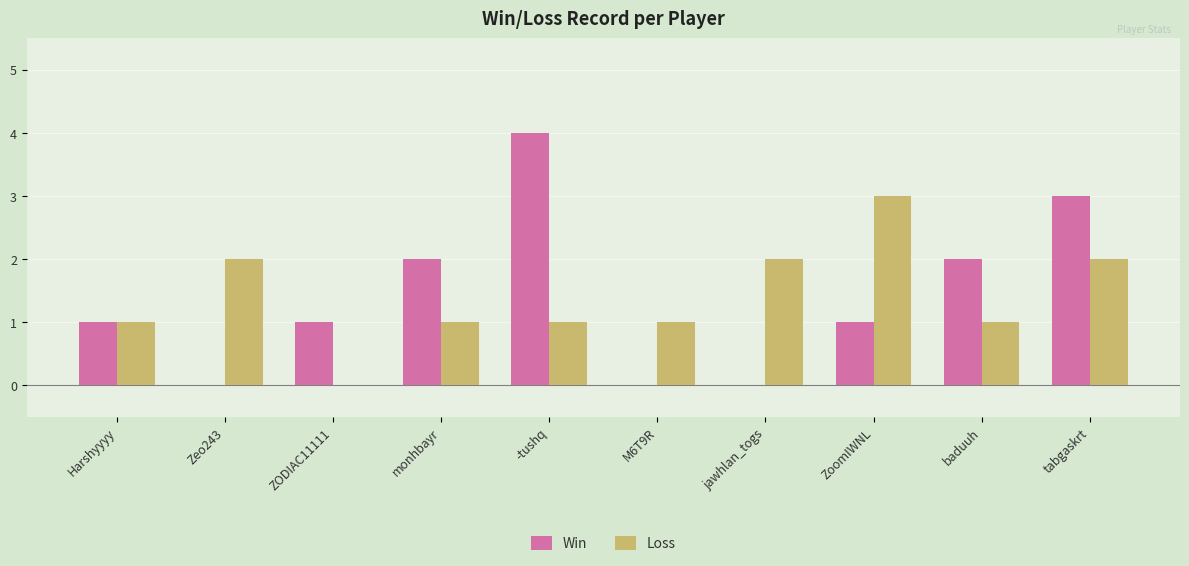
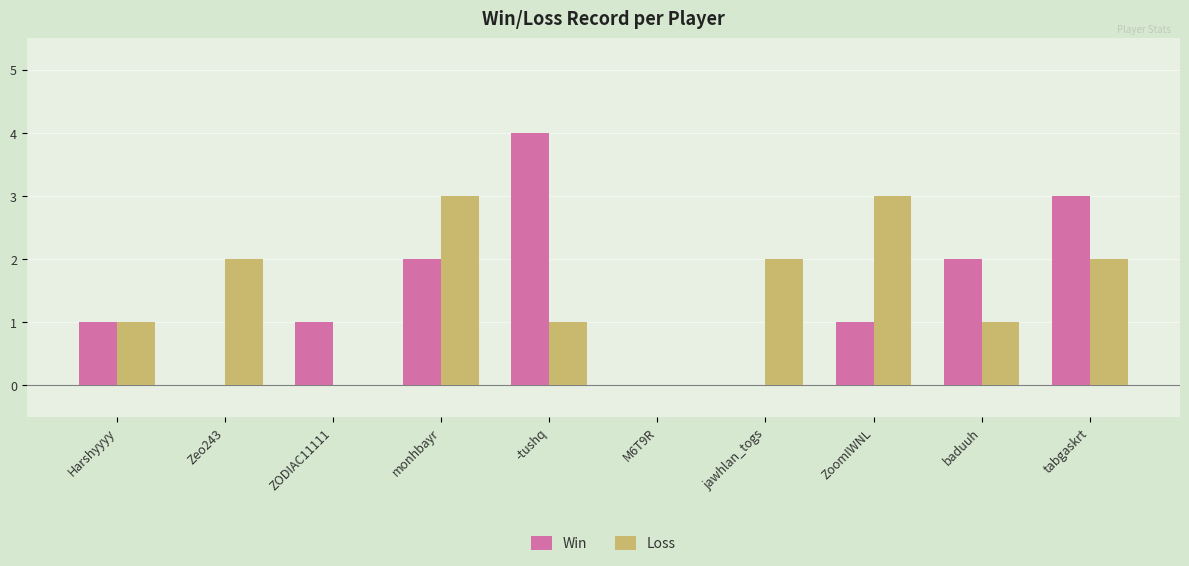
Loss, monhbayr: 1 -> 3
Loss, M6T9R: 1 -> 0
